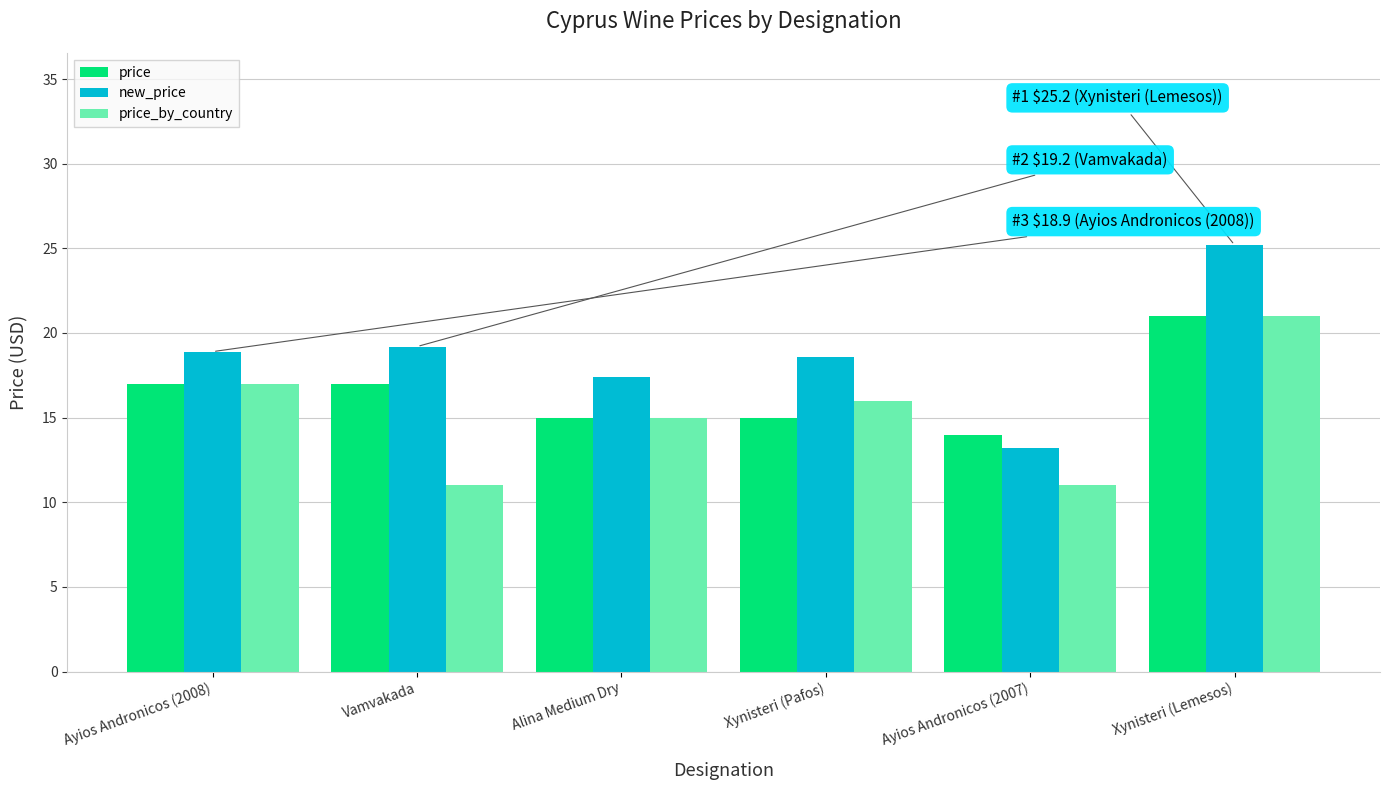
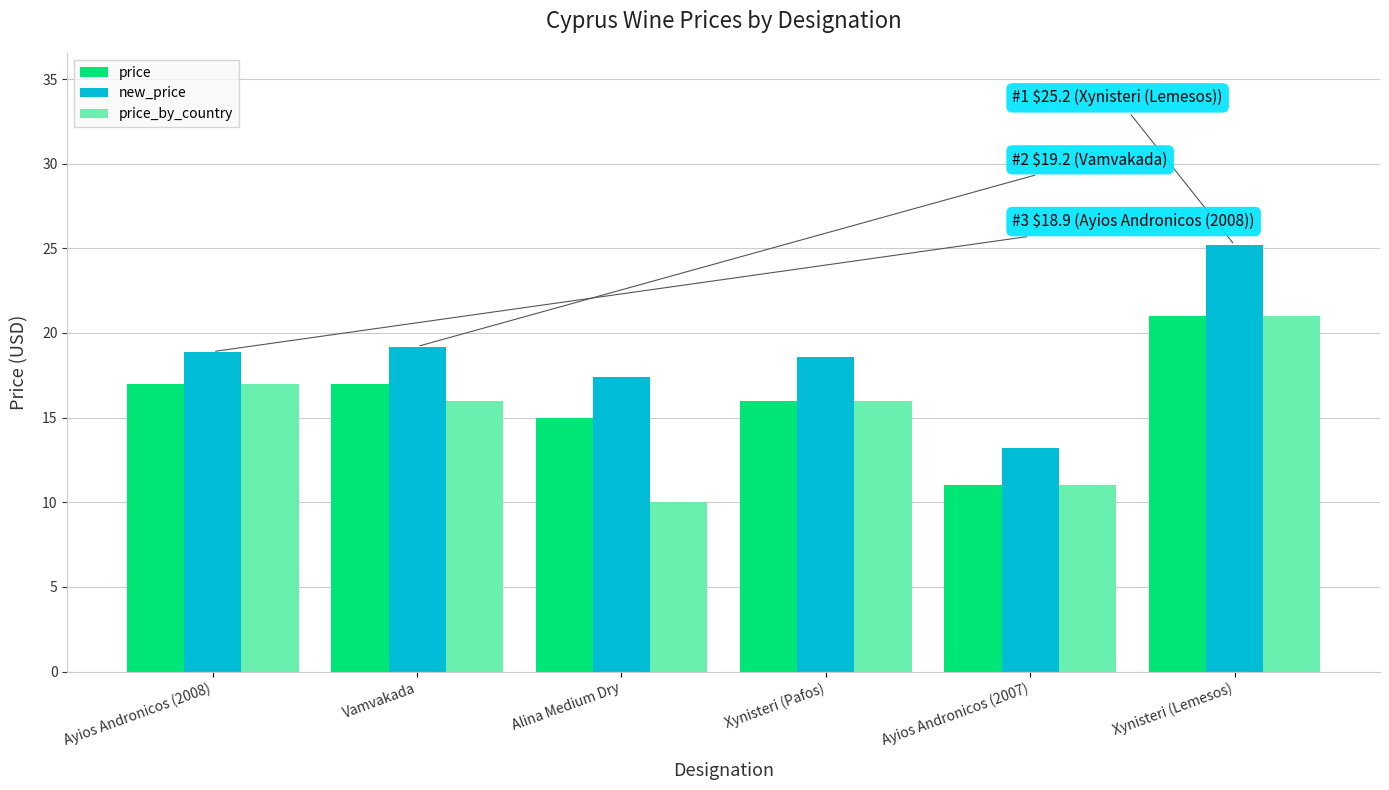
price_by_country, Vamvakada: 11 -> 16
price_by_country, Alina Medium Dry: 15 -> 10
price, Xynisteri (Pafos): 15 -> 16
price, Ayios Andronicos (2007): 14 -> 11
